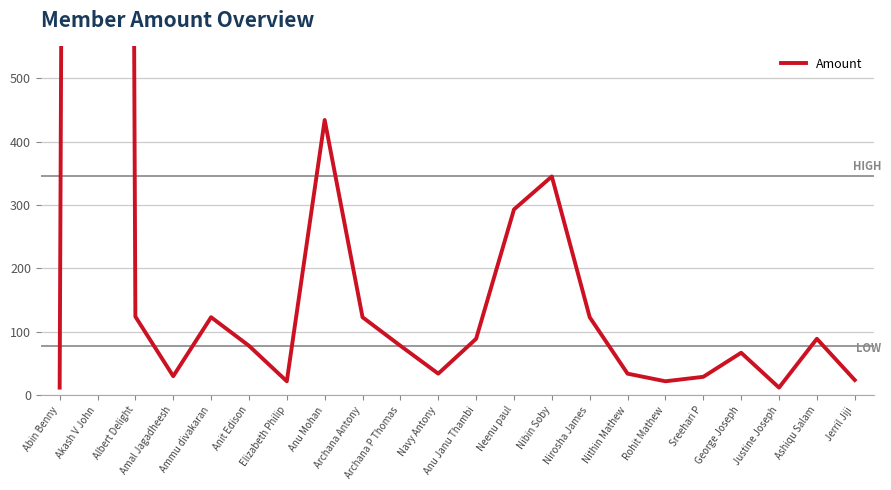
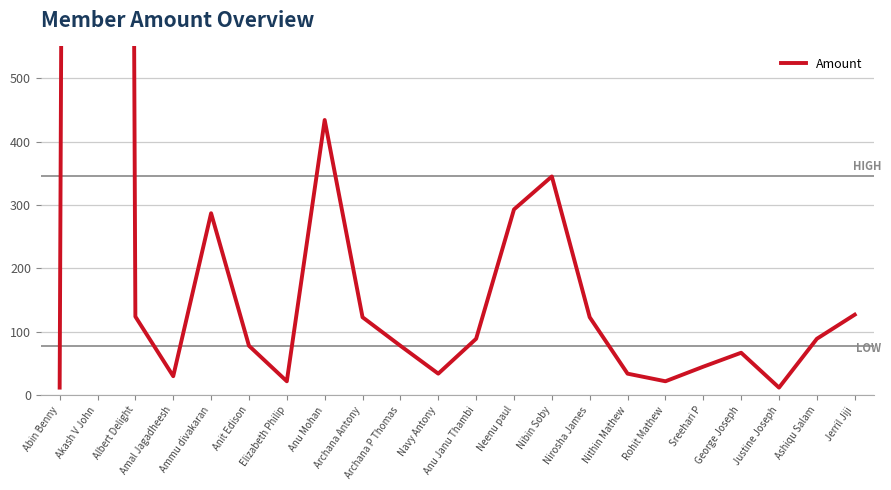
Ammu divakaran: 120 -> 290
Sreehari P: 30 -> 50
Jerril Jiji: 20 -> 130
